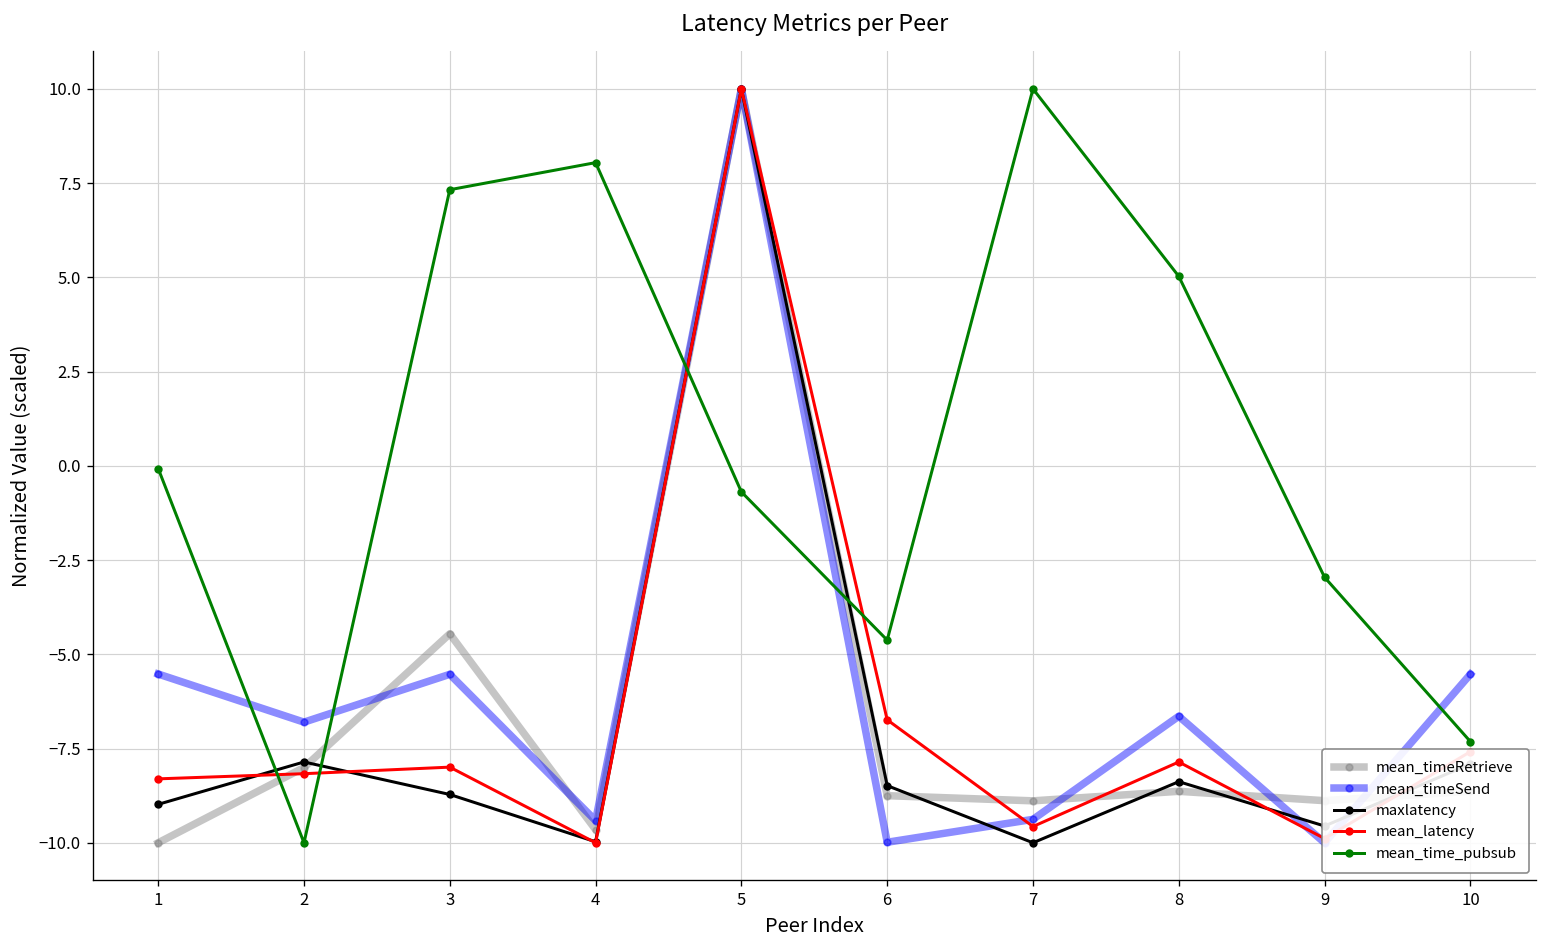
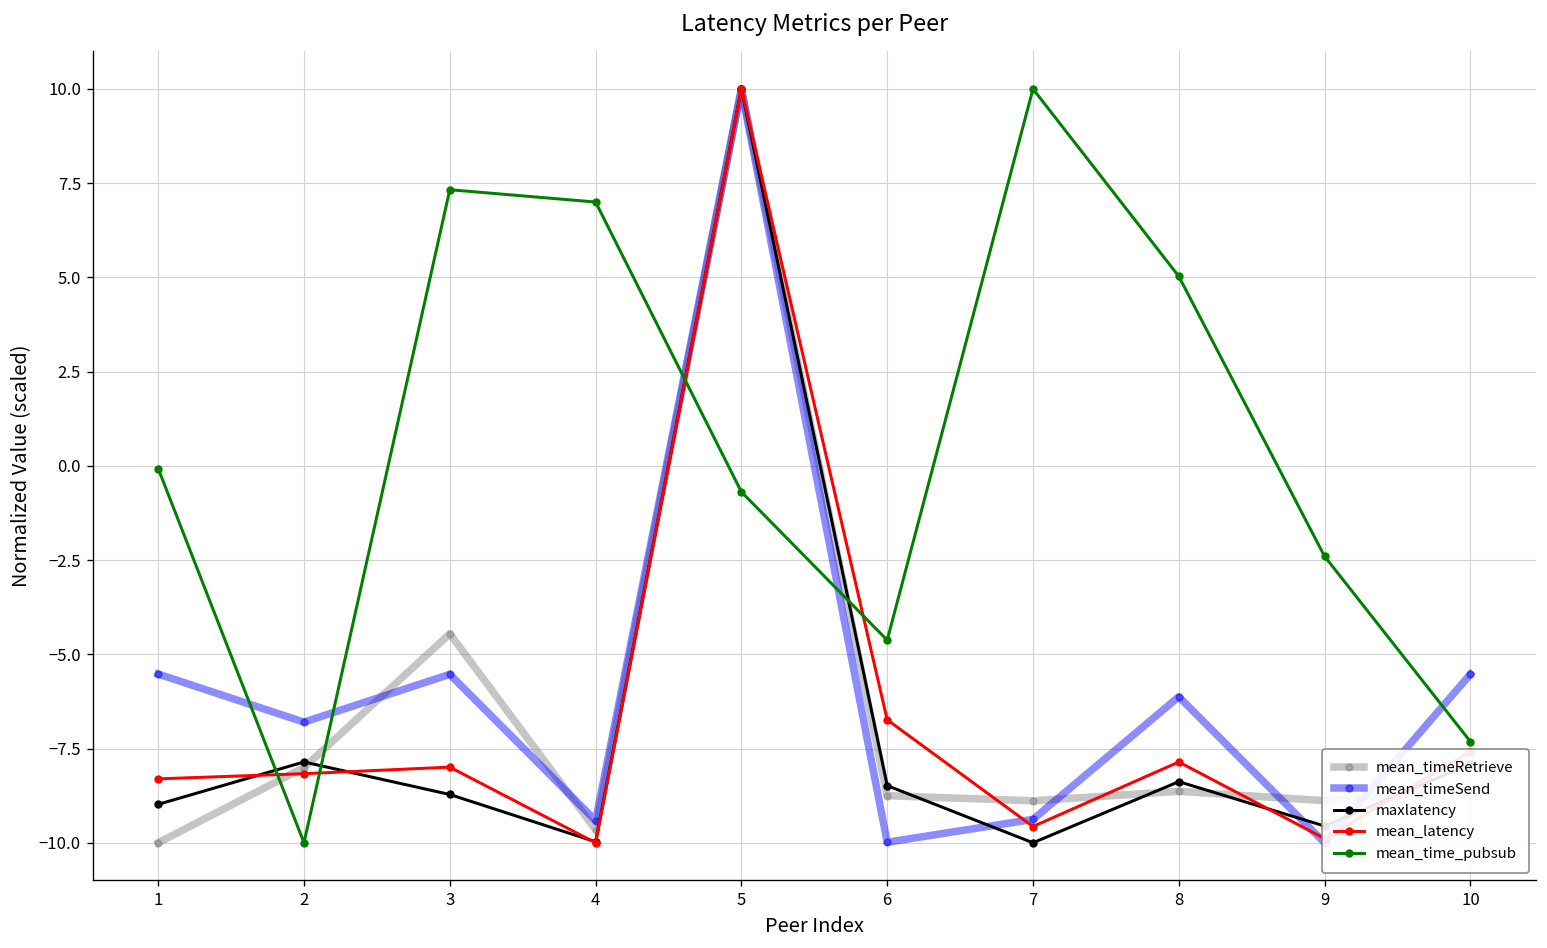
mean_time_pubsub, 4: 8.0 -> 7.0
mean_timeSend, 8: -6.6 -> -6.1
mean_time_pubsub, 9: -3.0 -> -2.4
